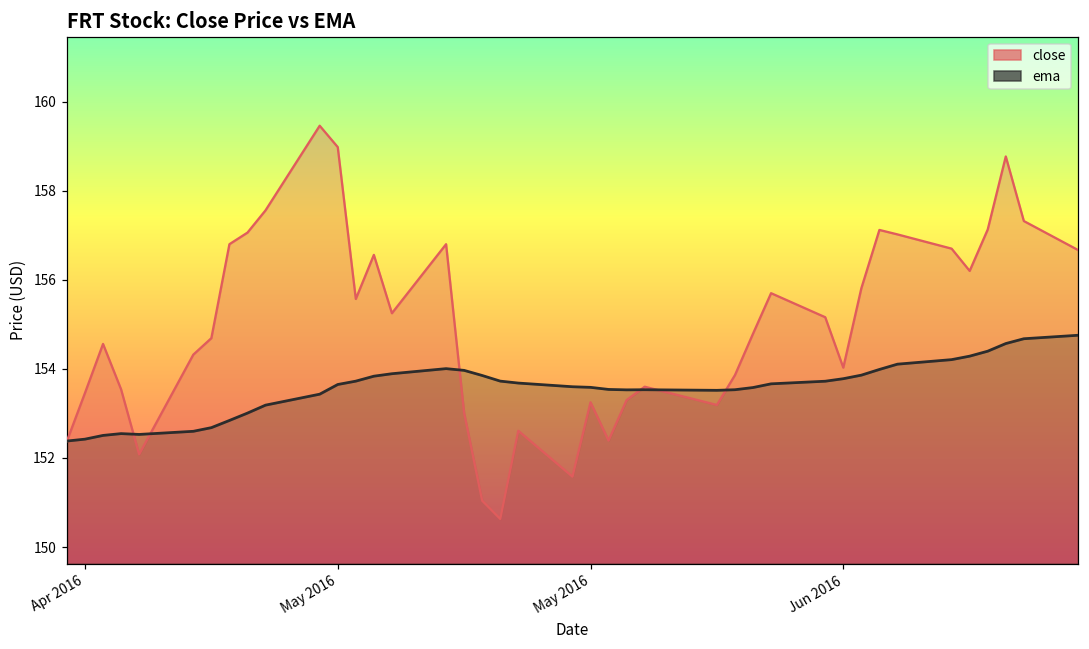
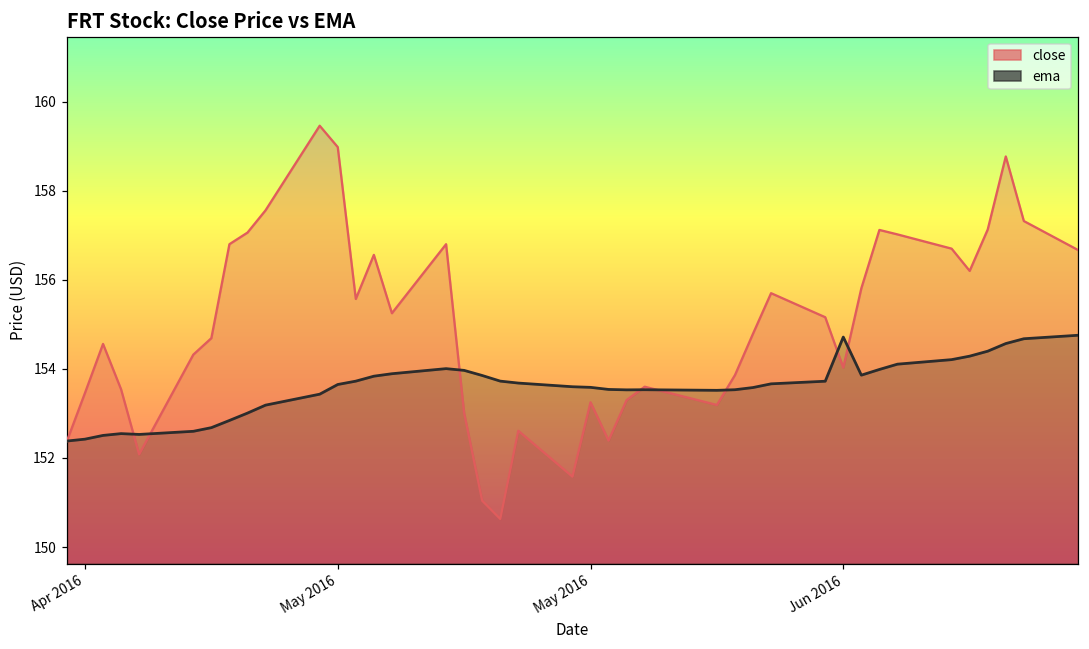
ema, Jun 2016: 153.8 -> 154.7
